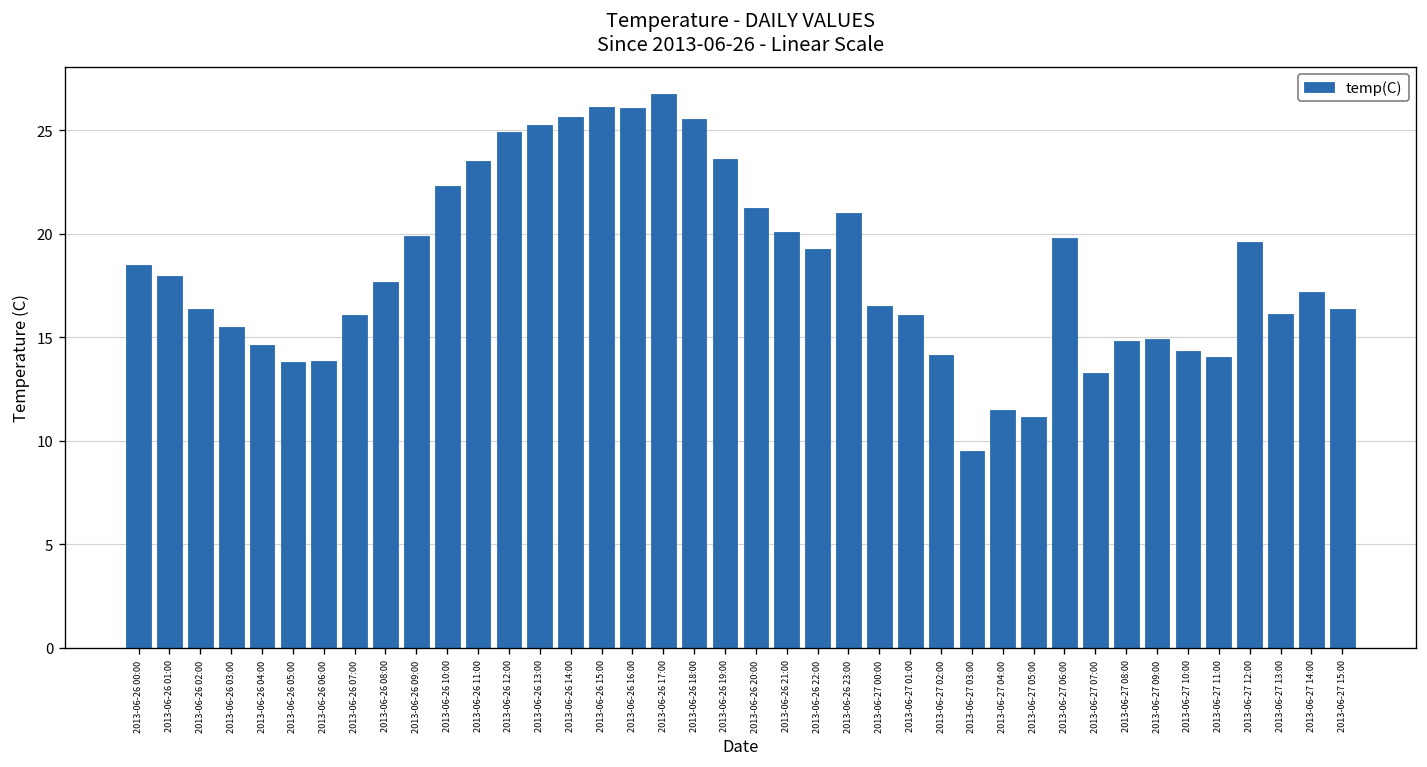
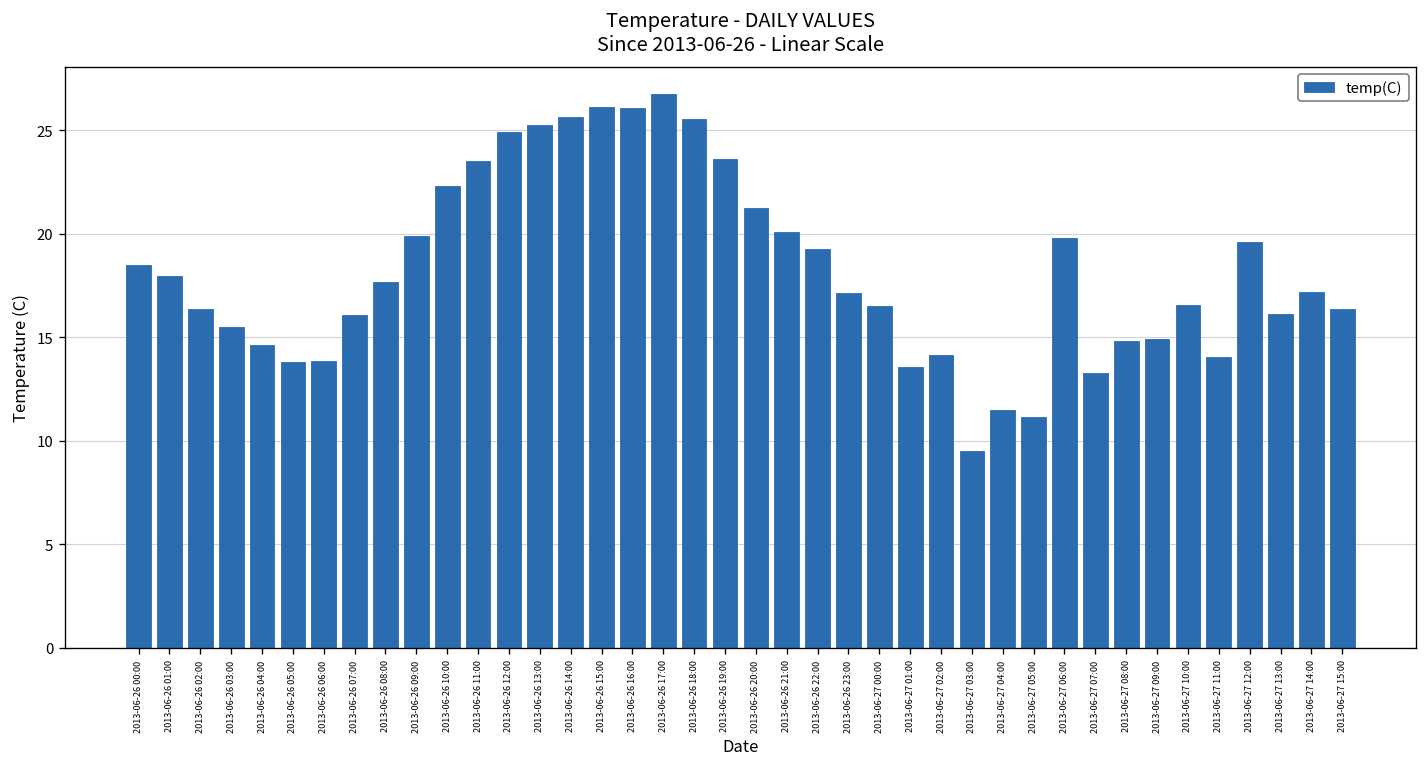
2013-06-26 23:00: 21.0 -> 17.1
2013-06-27 01:00: 16.1 -> 13.5
2013-06-27 10:00: 14.3 -> 16.5
